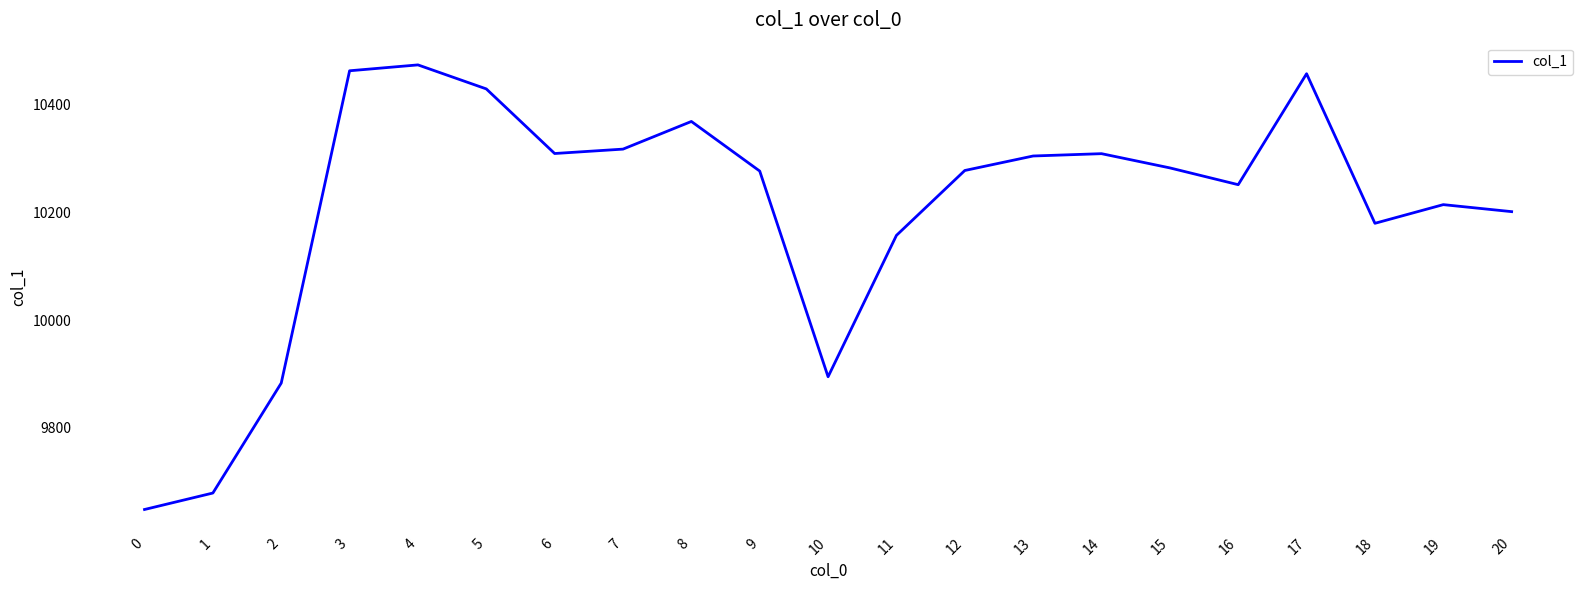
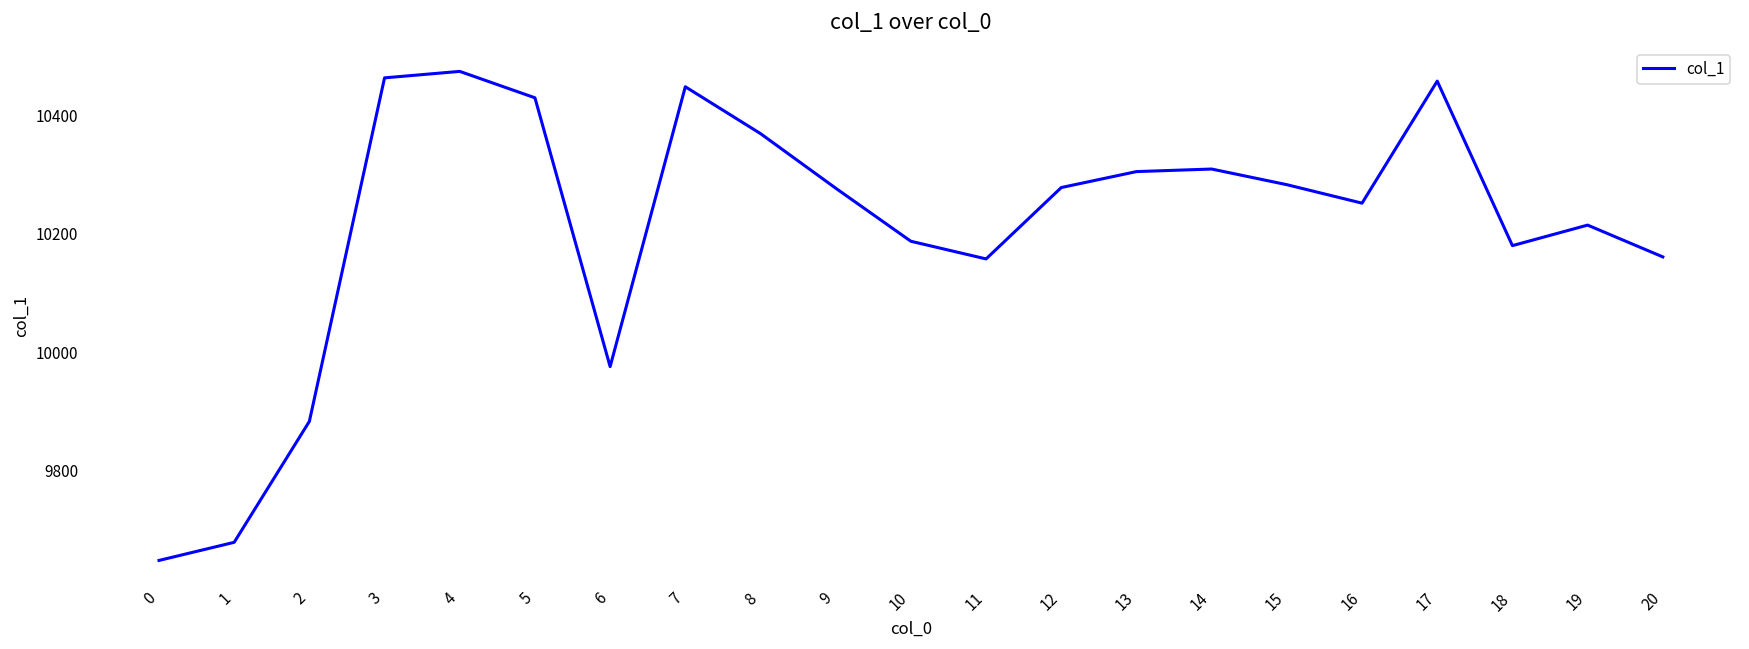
6: 10310 -> 9980
7: 10320 -> 10450
10: 9890 -> 10190
20: 10200 -> 10160
